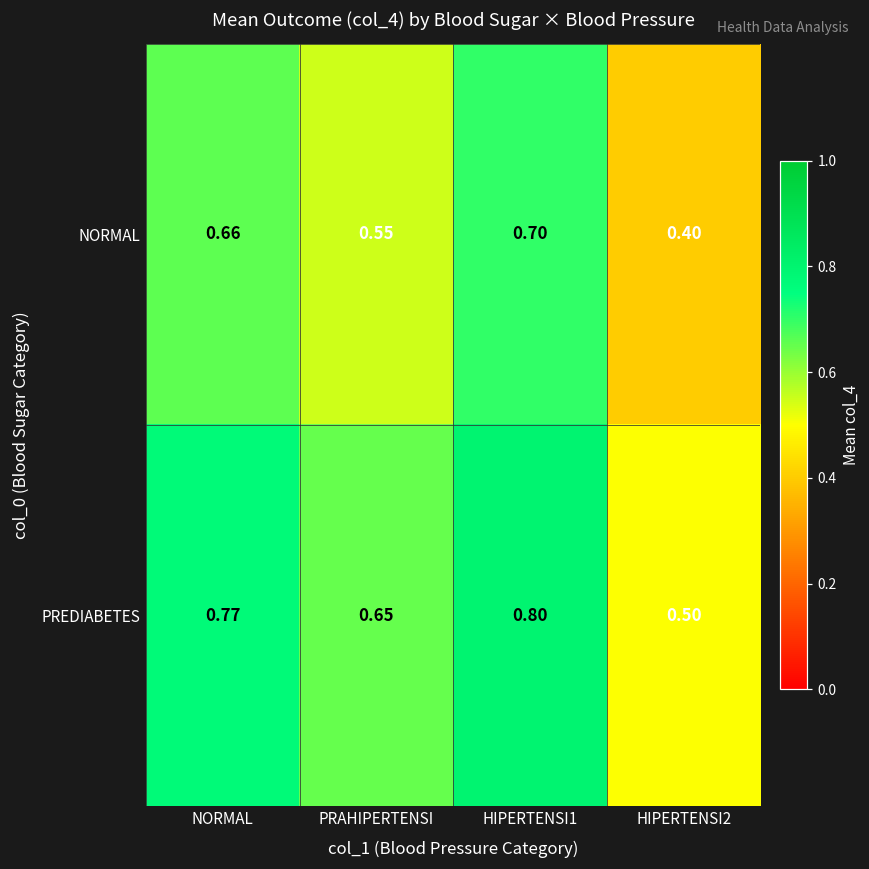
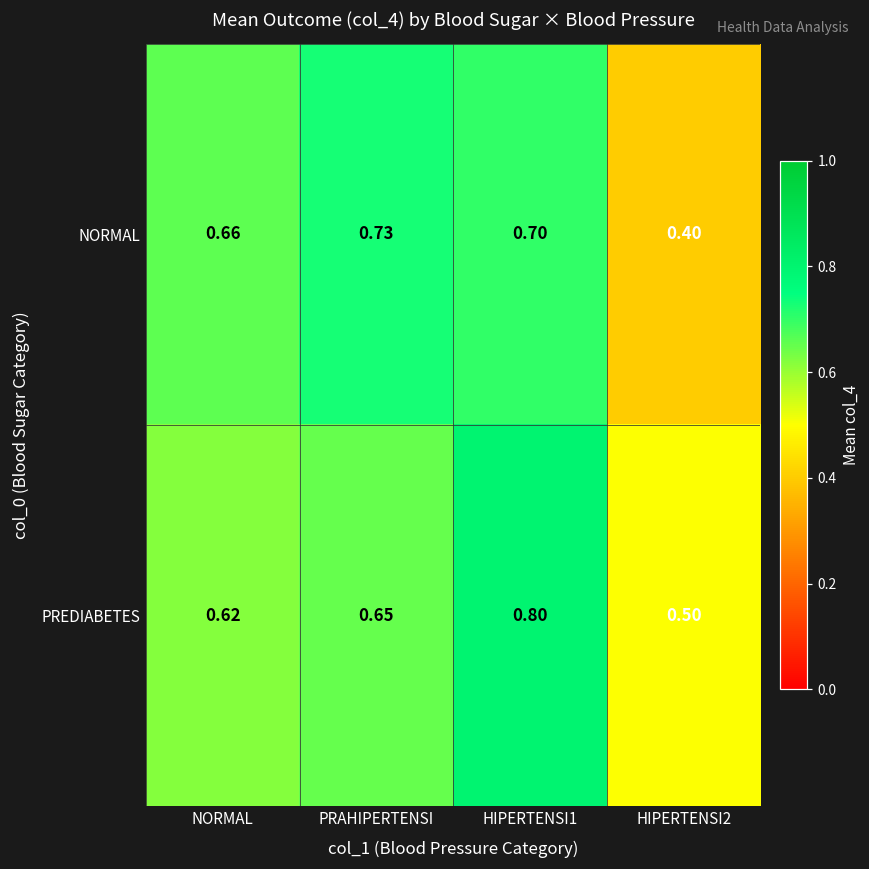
NORMAL, PRAHIPERTENSI: 0.55 -> 0.73
PREDIABETES, NORMAL: 0.77 -> 0.62
